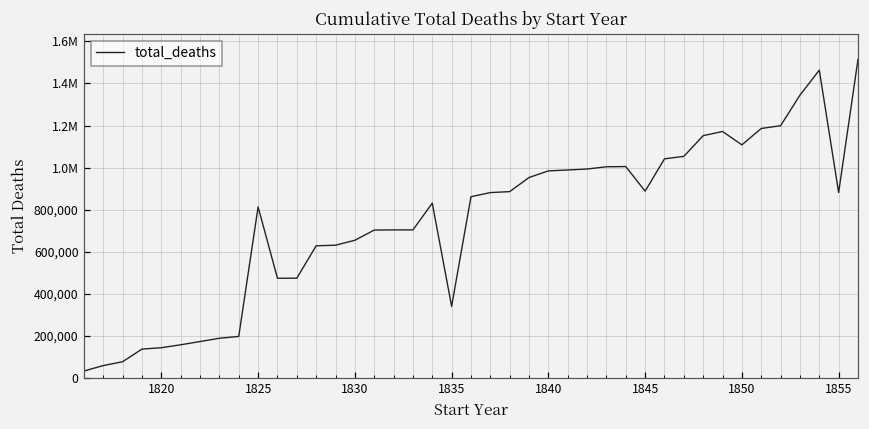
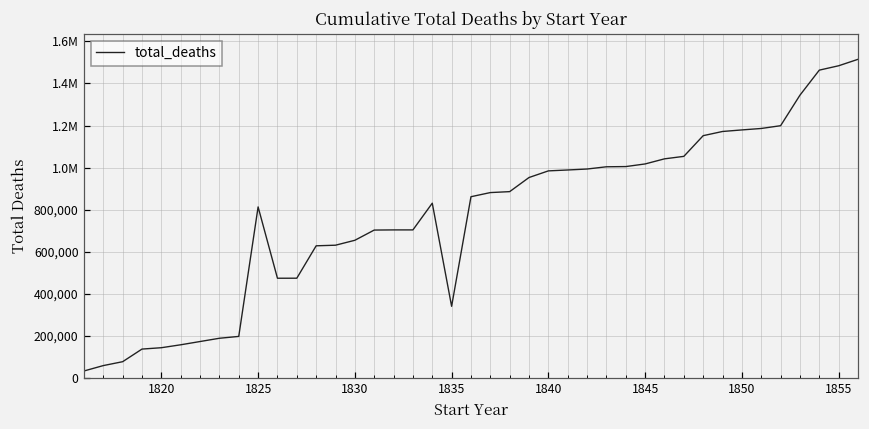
1845: 890,000 -> 1,020,000
1850: 1,110,000 -> 1,180,000
1855: 880,000 -> 1,480,000
